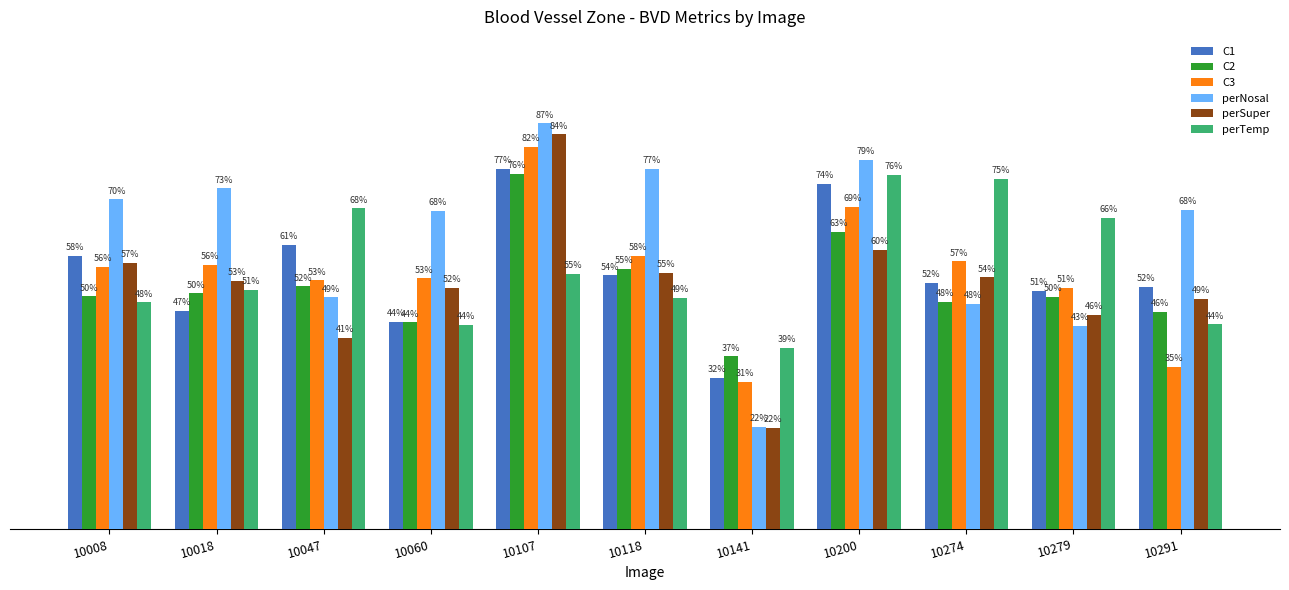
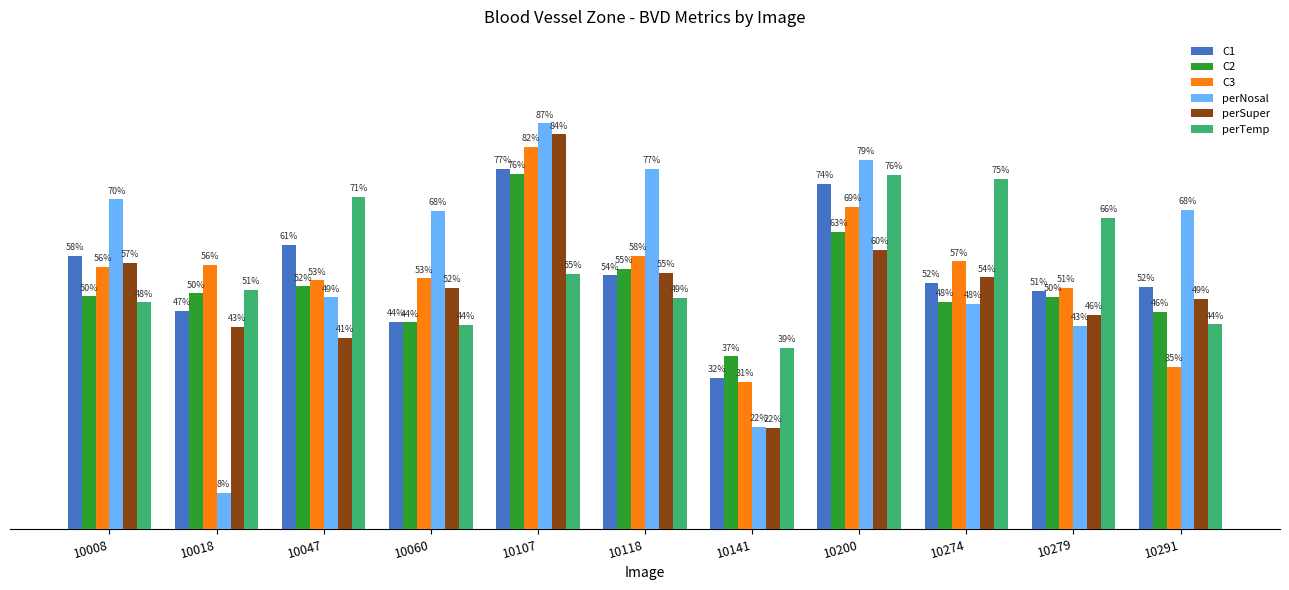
perNosal, 10018: 73% -> 8%
perSuper, 10018: 53% -> 43%
perTemp, 10047: 68% -> 71%
